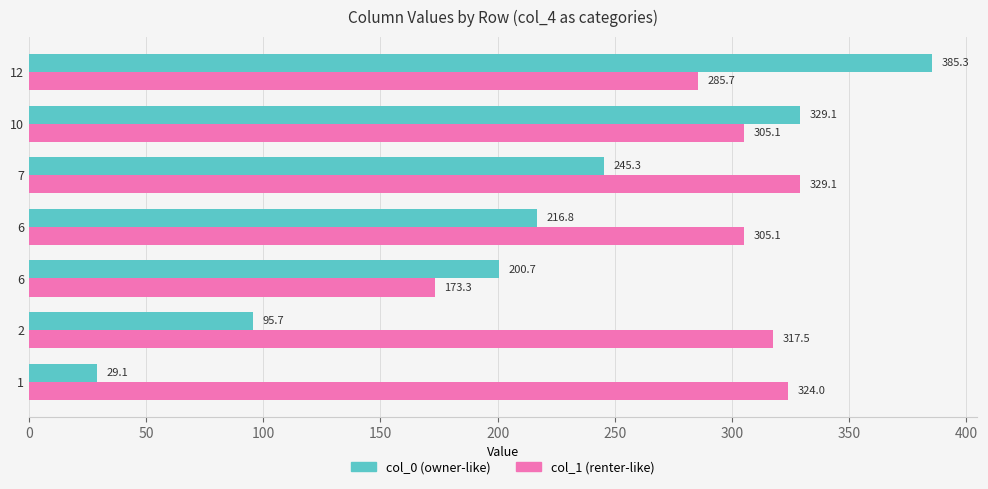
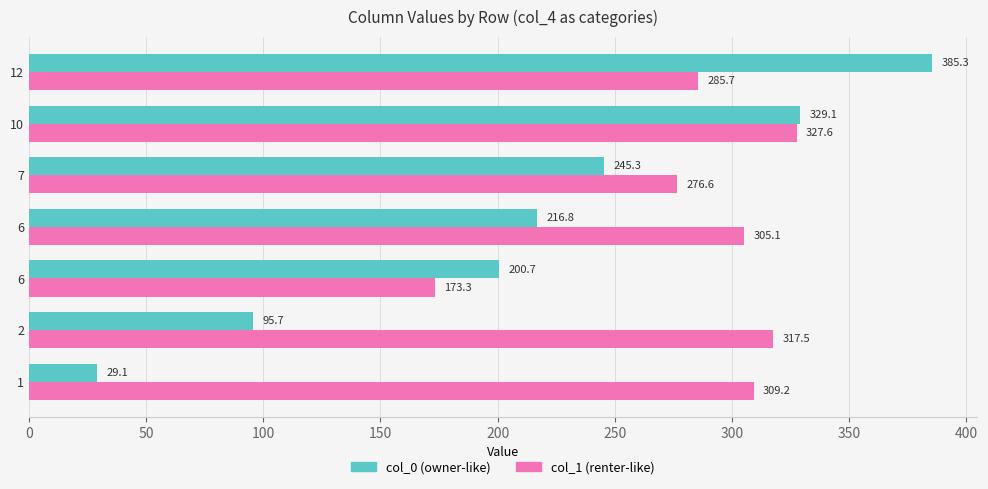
col_1 (renter-like), 10: 305.1 -> 327.6
col_1 (renter-like), 7: 329.1 -> 276.6
col_1 (renter-like), 1: 324.0 -> 309.2
